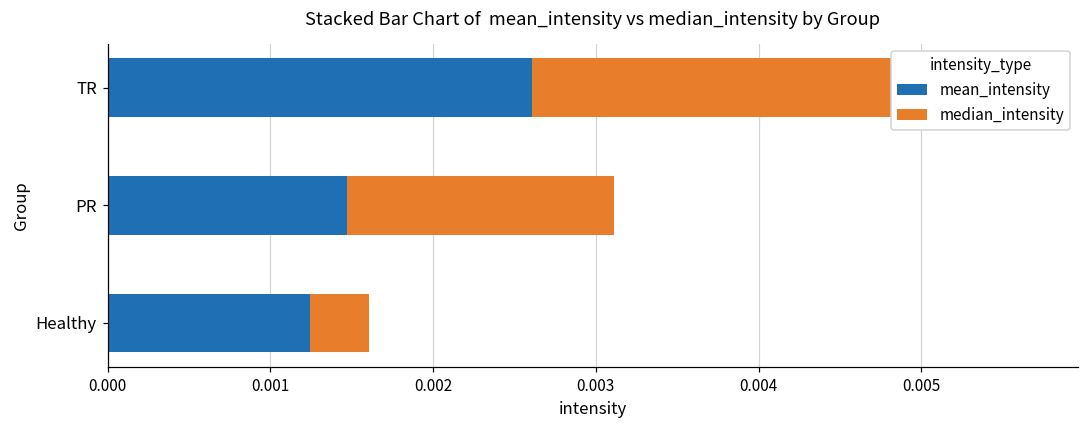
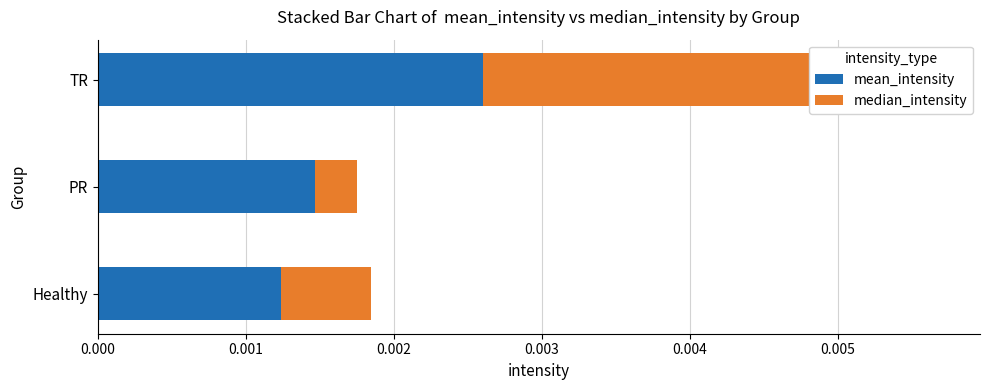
median_intensity, PR: 0.00164 -> 0.00028
median_intensity, Healthy: 0.00036 -> 0.00061
